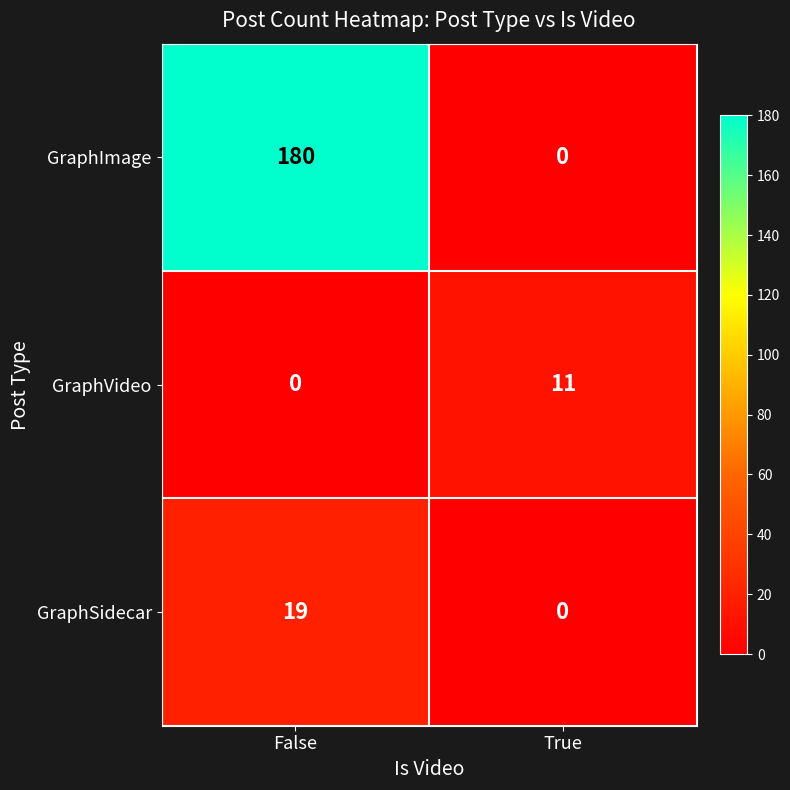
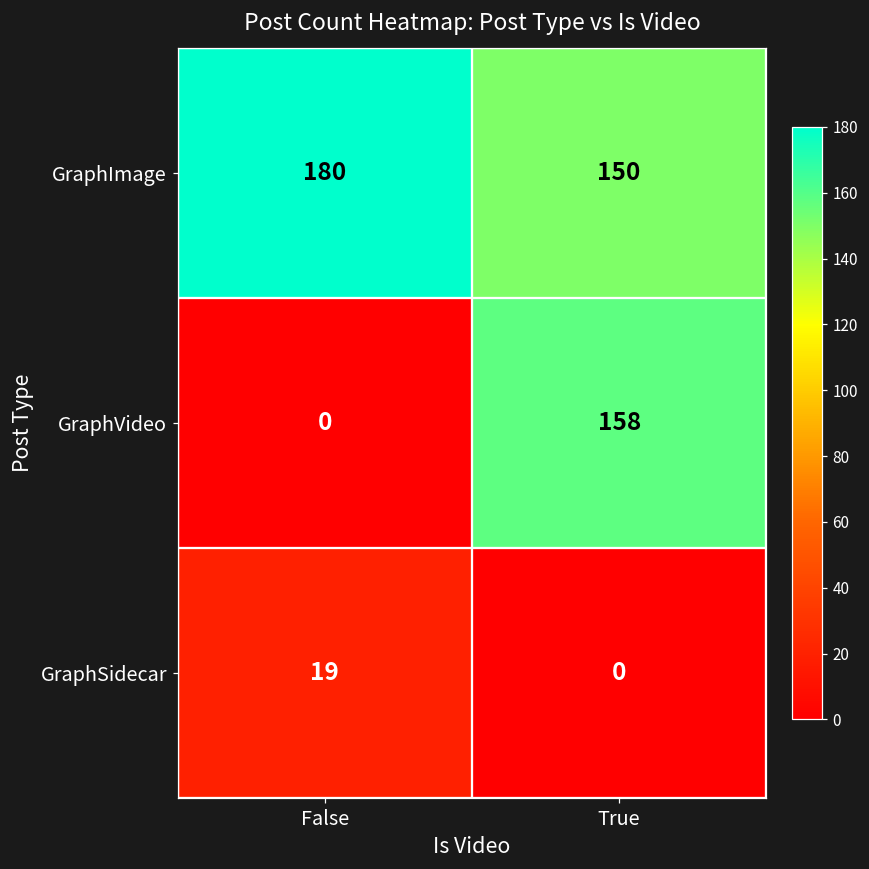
GraphImage, True: 0 -> 150
GraphVideo, True: 11 -> 158
